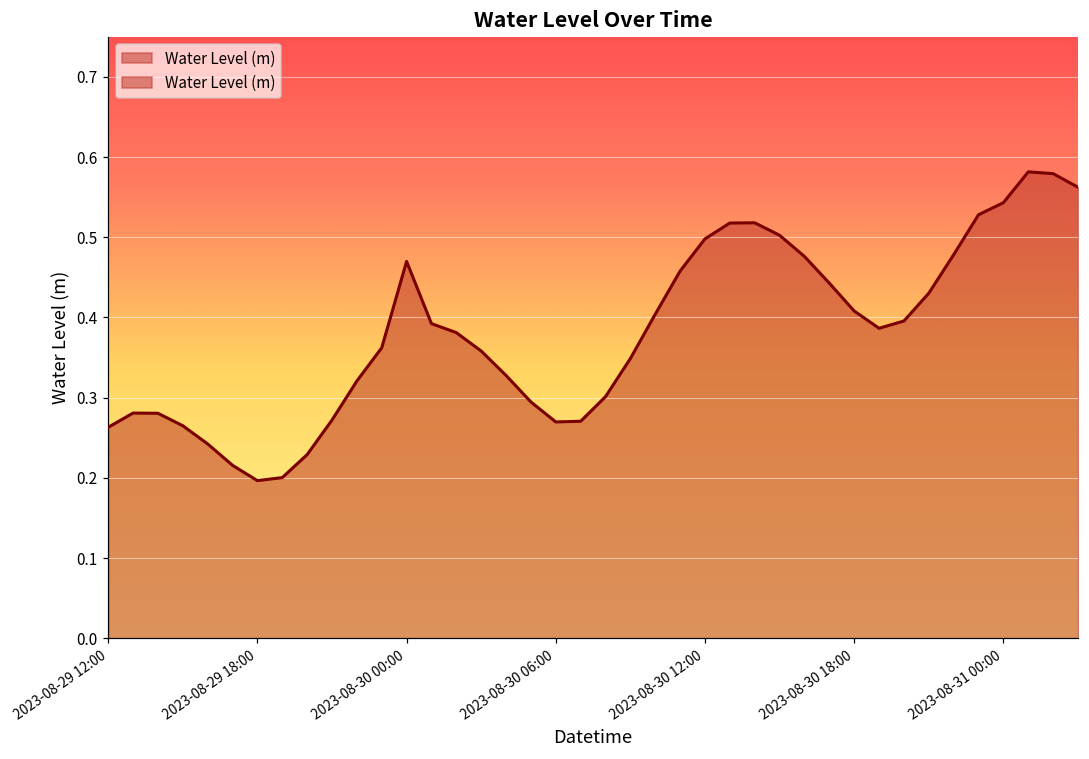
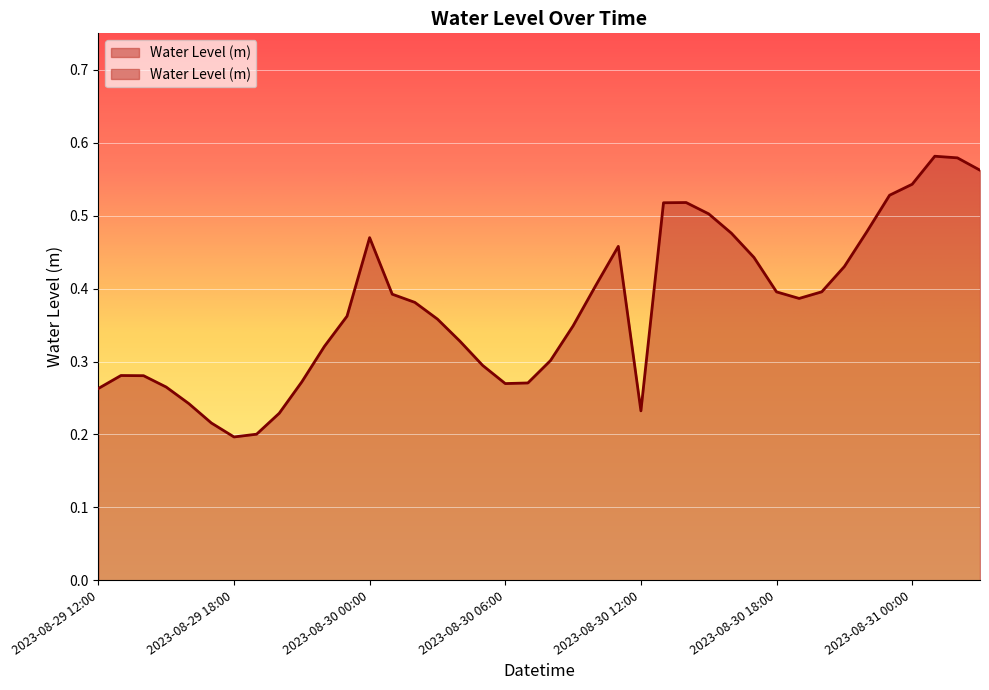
2023-08-30 12:00: 0.50 -> 0.23
2023-08-30 18:00: 0.41 -> 0.40
